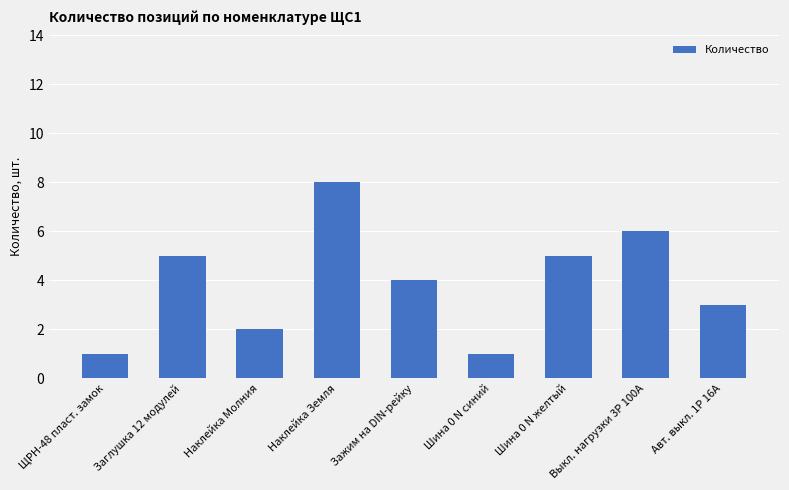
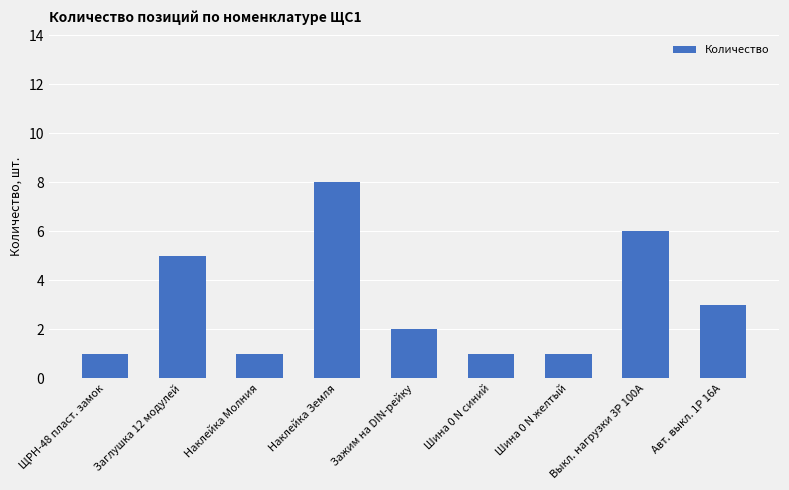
Наклейка Молния: 2 -> 1
Зажим на DIN-рейку: 4 -> 2
Шина 0 N желтый: 5 -> 1
